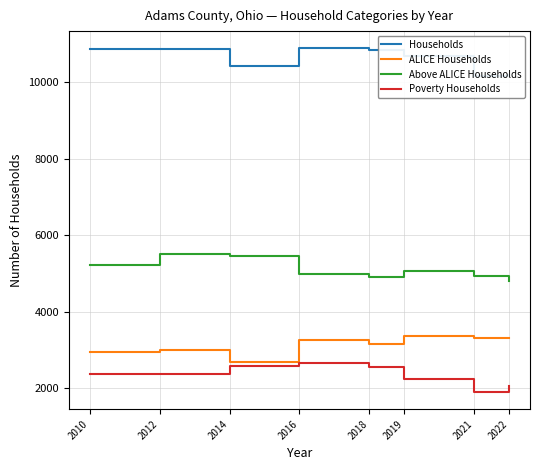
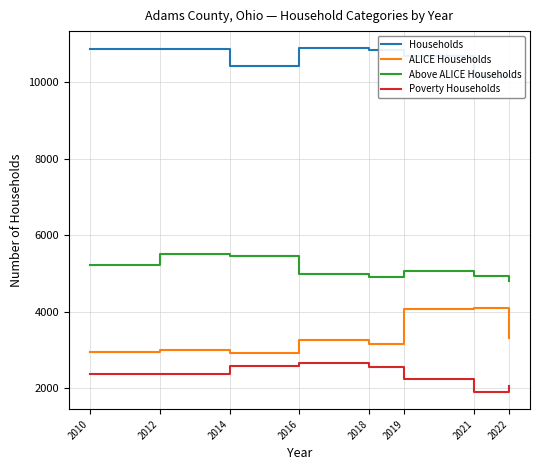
ALICE Households, 2014: 2700 -> 2900
ALICE Households, 2019: 3400 -> 4100
ALICE Households, 2021: 3300 -> 4100
